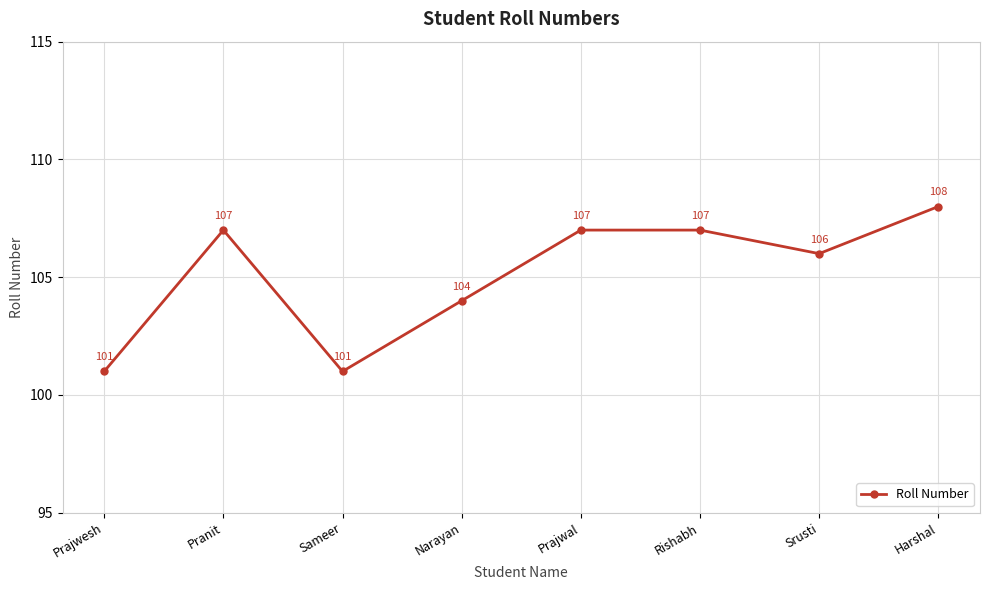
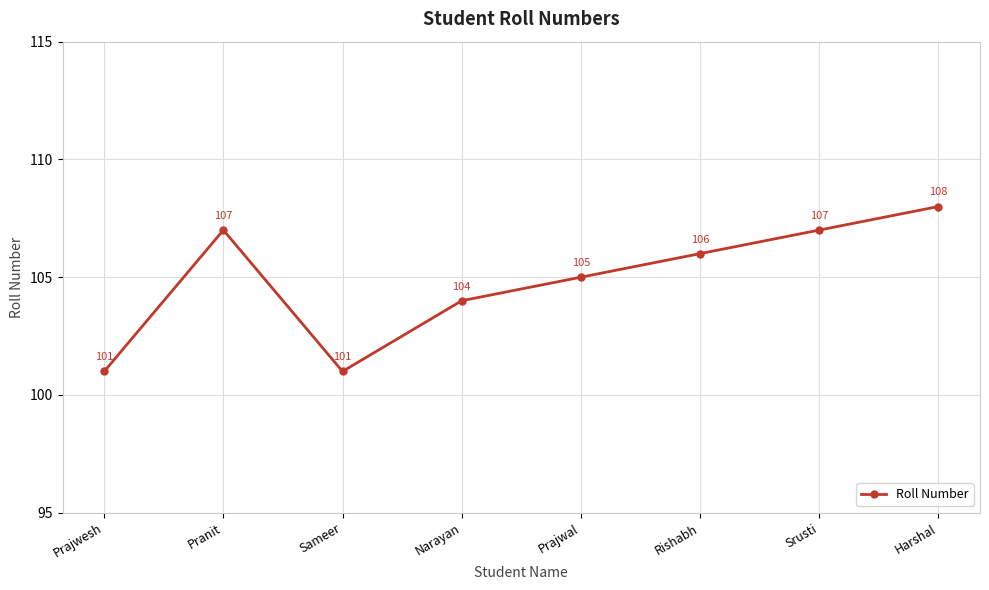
Prajwal: 107 -> 105
Rishabh: 107 -> 106
Srusti: 106 -> 107
